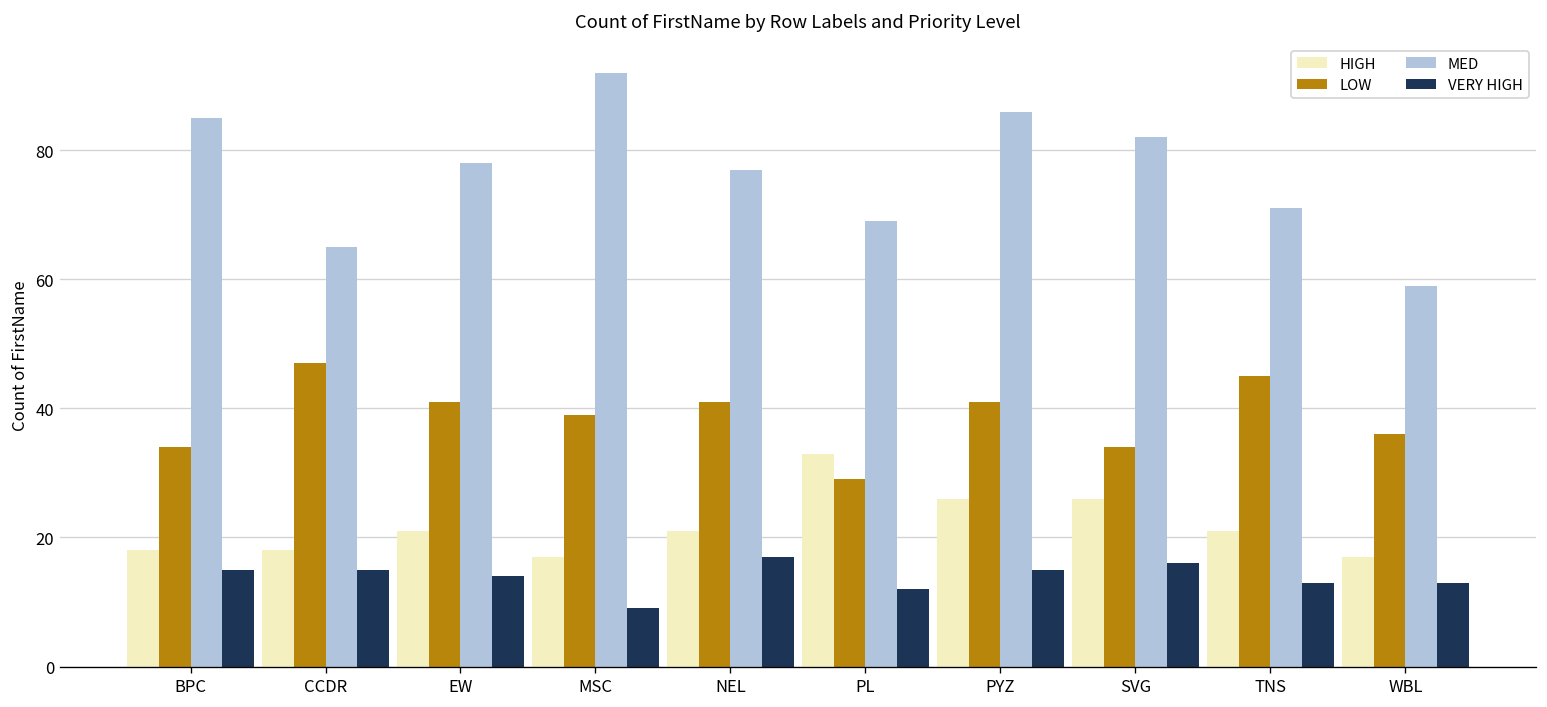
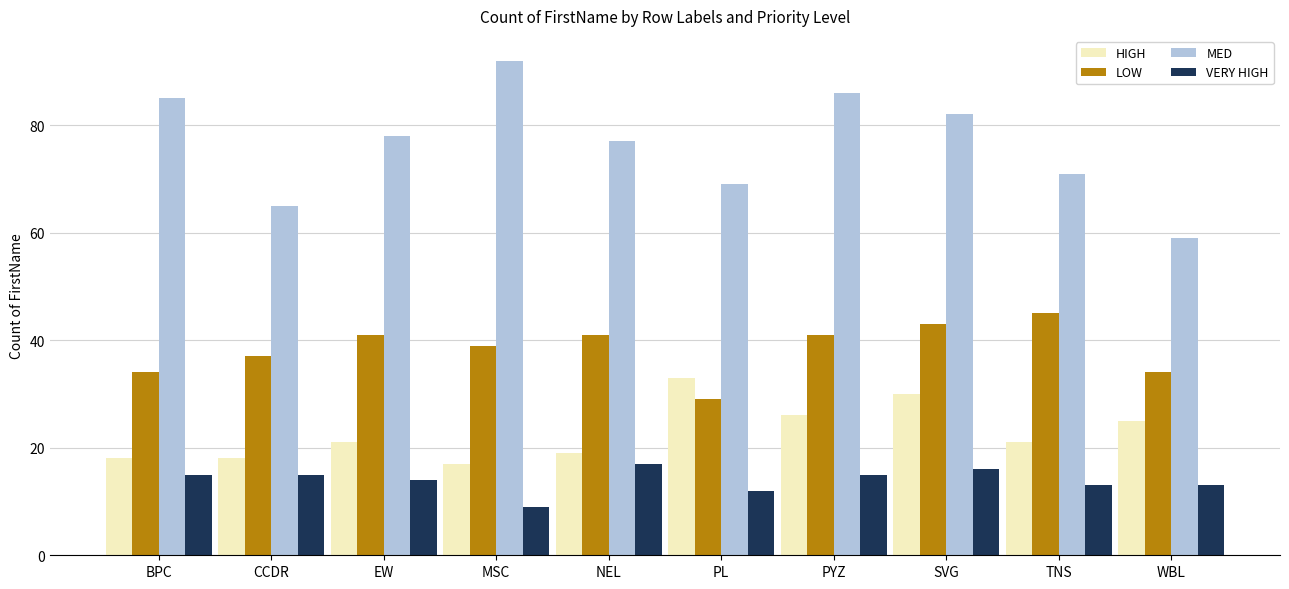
LOW, CCDR: 47 -> 37
HIGH, NEL: 21 -> 19
HIGH, SVG: 26 -> 30
LOW, SVG: 34 -> 43
HIGH, WBL: 17 -> 25
LOW, WBL: 36 -> 34
